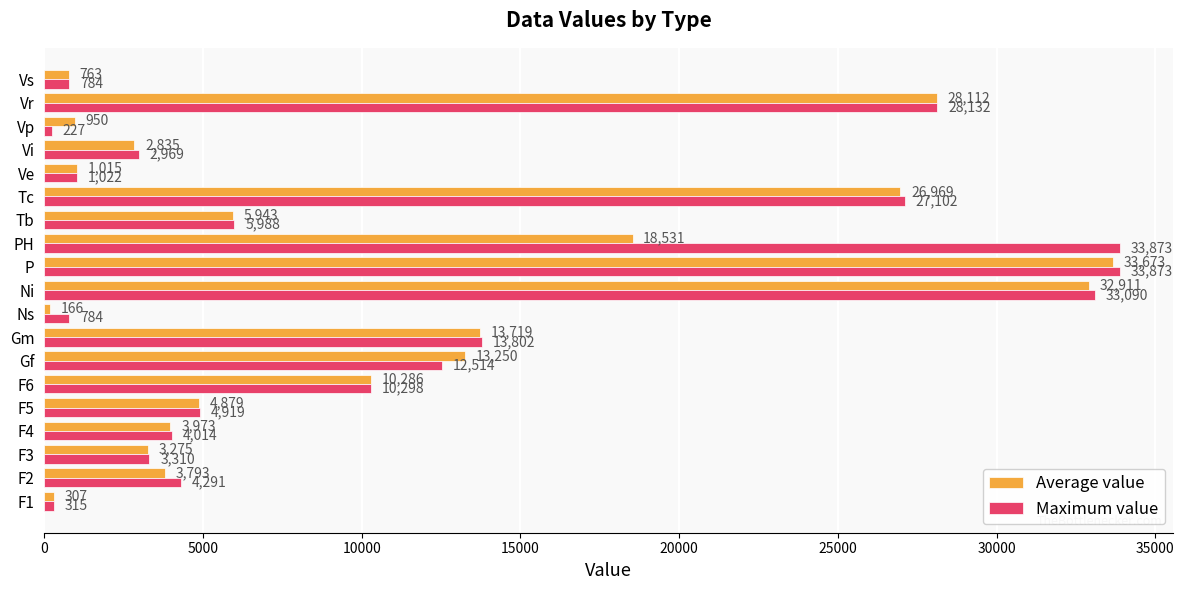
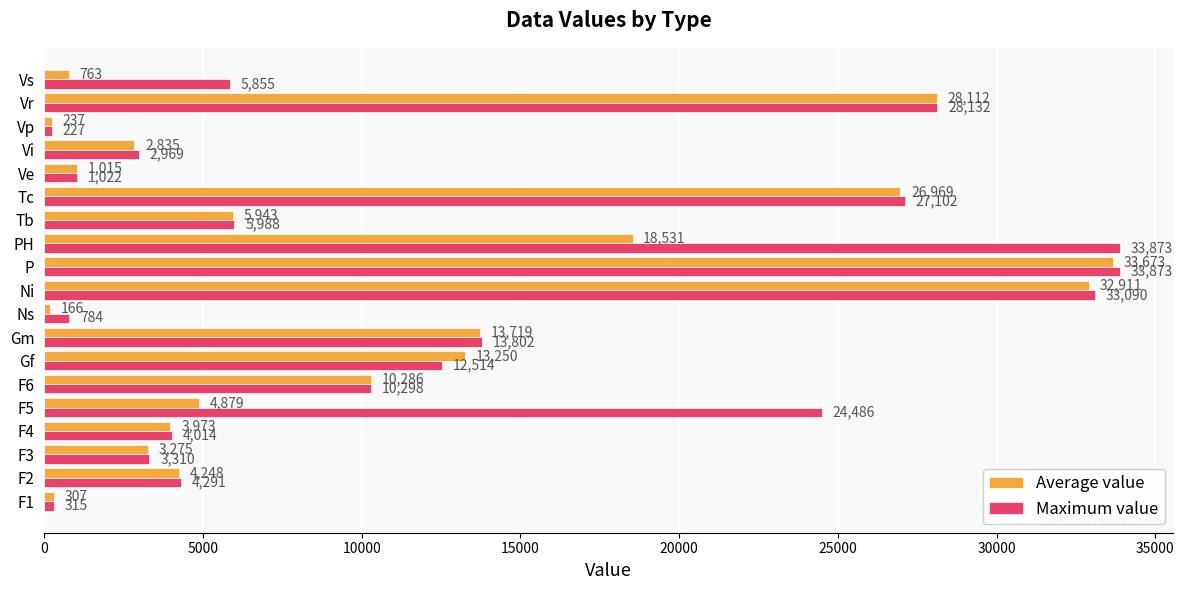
Maximum value, Vs: 784 -> 5,855
Average value, Vp: 950 -> 237
Maximum value, F5: 4,919 -> 24,486
Average value, F2: 3,793 -> 4,248
